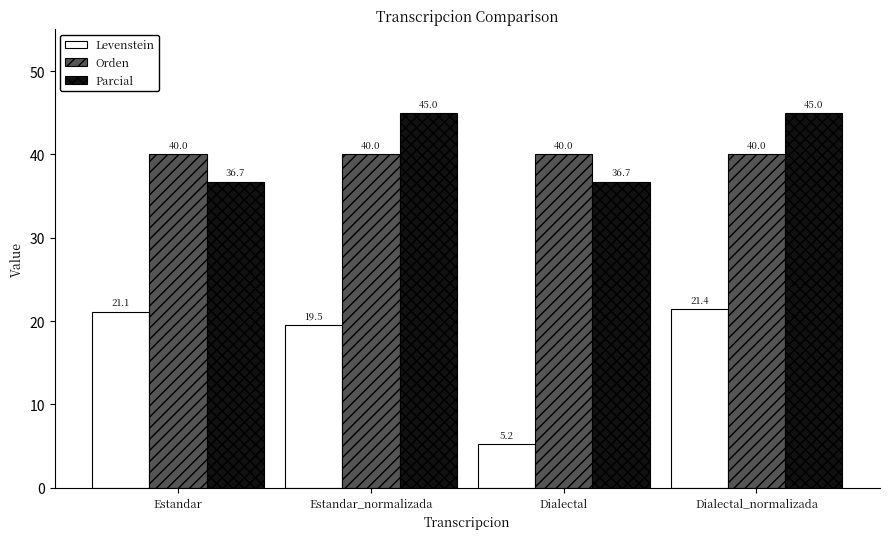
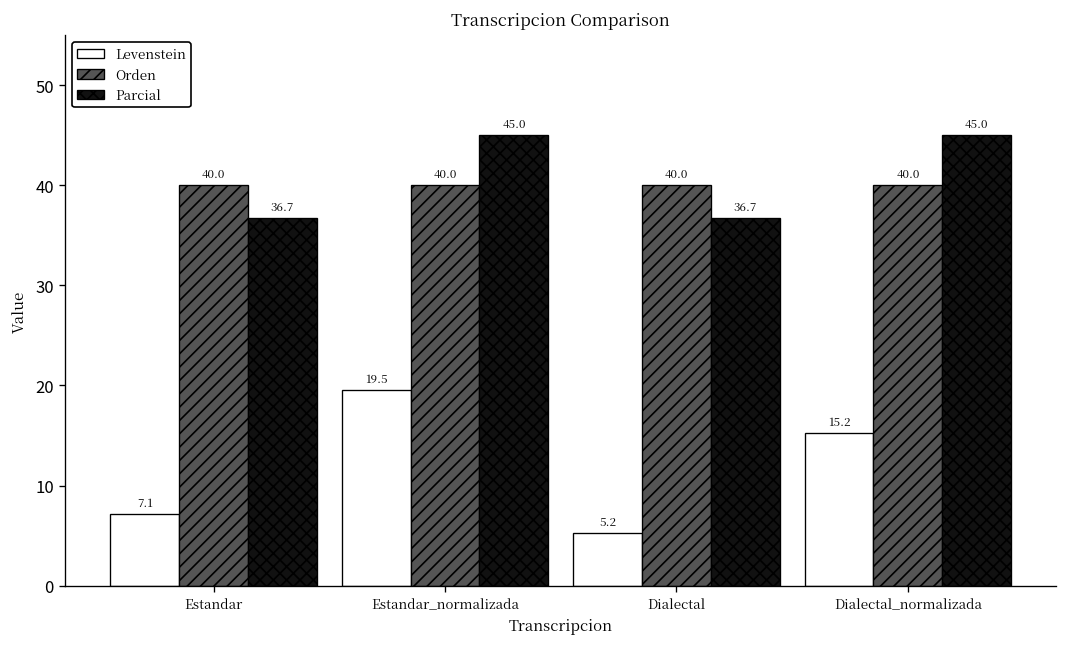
Levenstein, Estandar: 21.1 -> 7.1
Levenstein, Dialectal_normalizada: 21.4 -> 15.2
